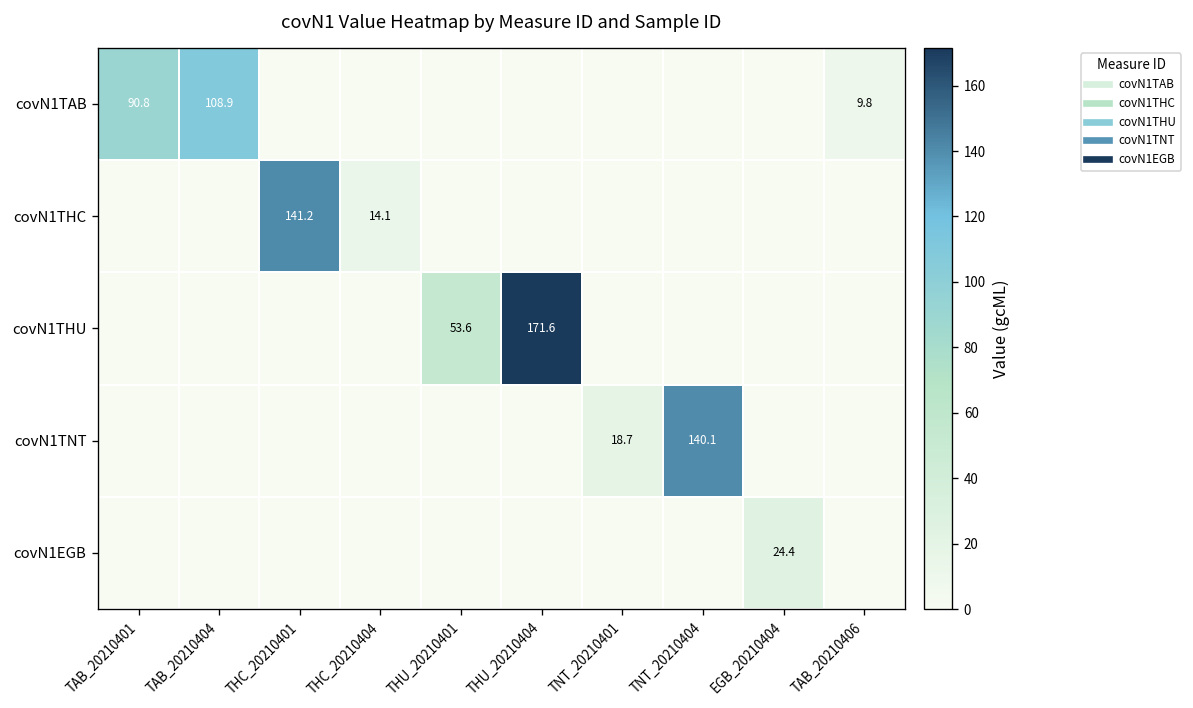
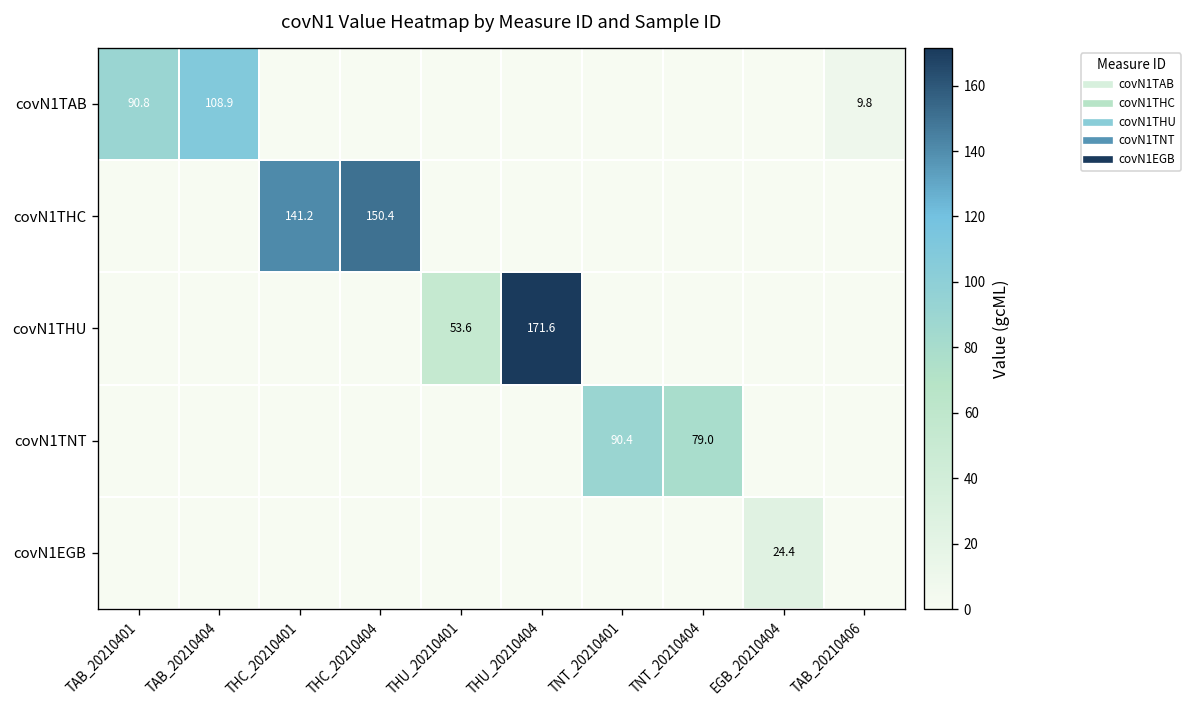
covN1THC, THC_20210404: 14.1 -> 150.4
covN1TNT, TNT_20210401: 18.7 -> 90.4
covN1TNT, TNT_20210404: 140.1 -> 79.0
